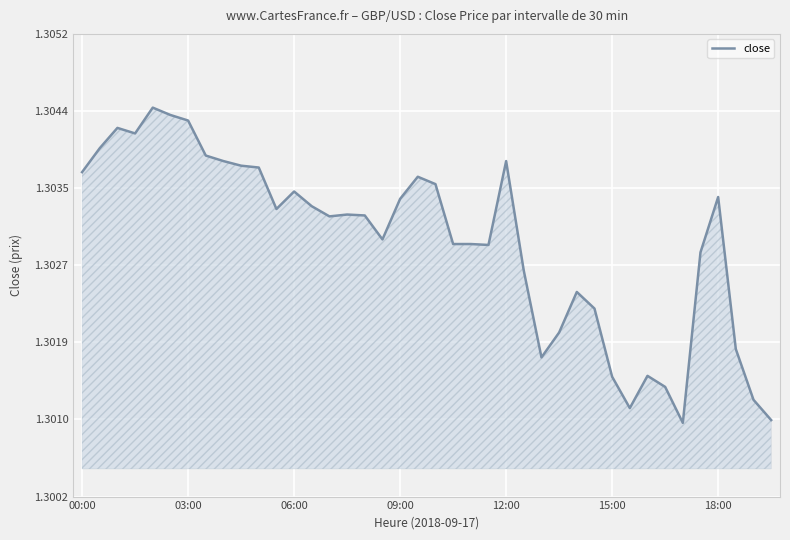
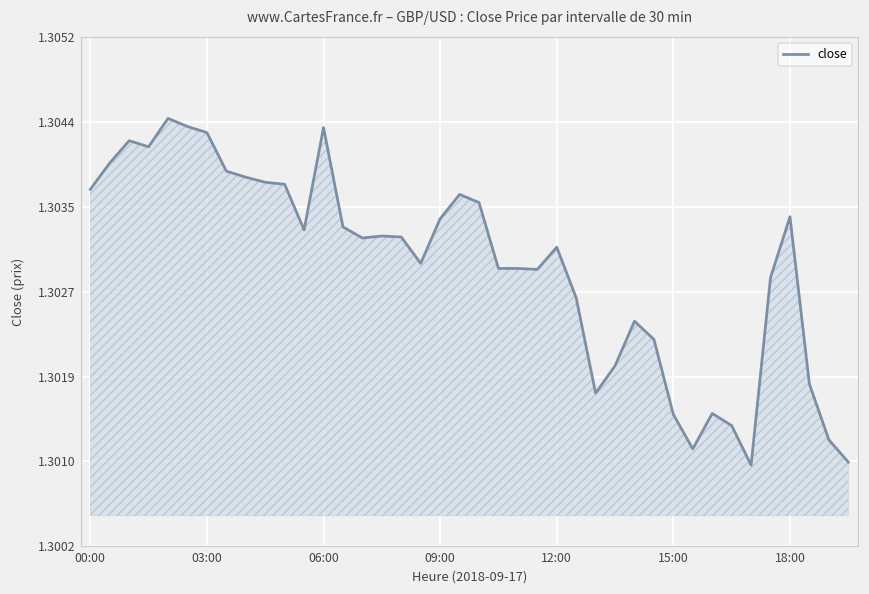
06:00: 1.3035 -> 1.3043
12:00: 1.3038 -> 1.3031
